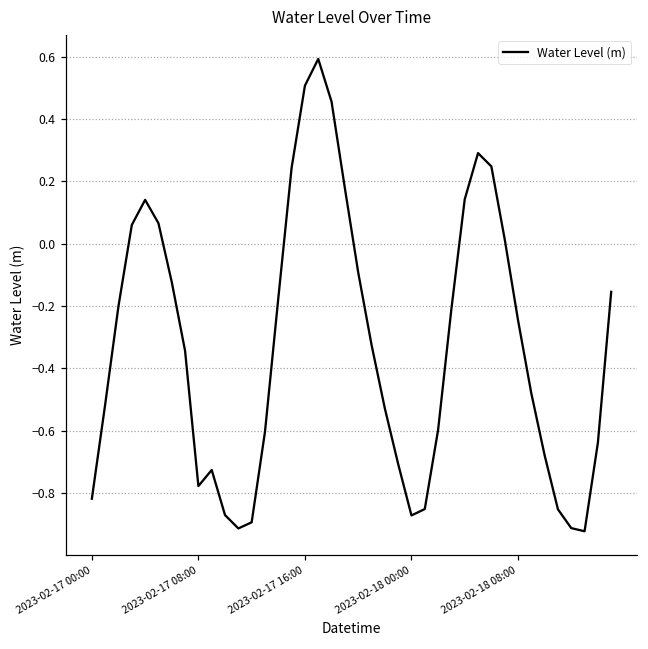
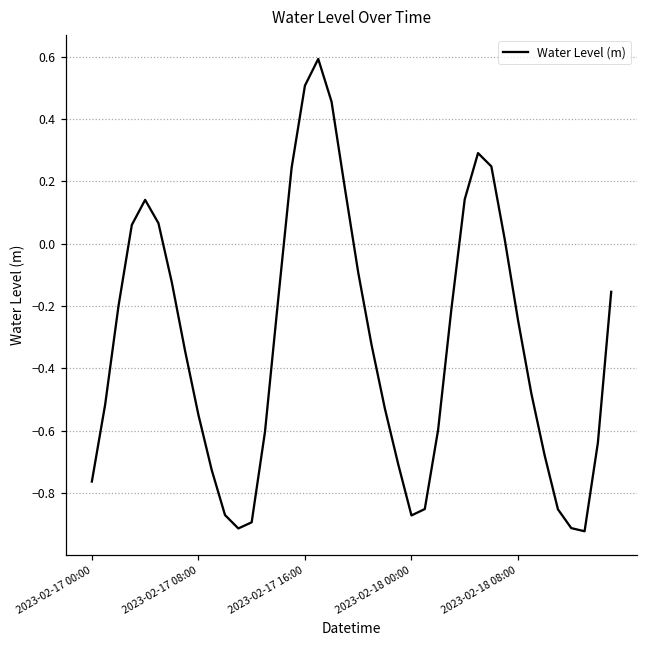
2023-02-17 00:00: -0.82 -> -0.76
2023-02-17 08:00: -0.78 -> -0.55
